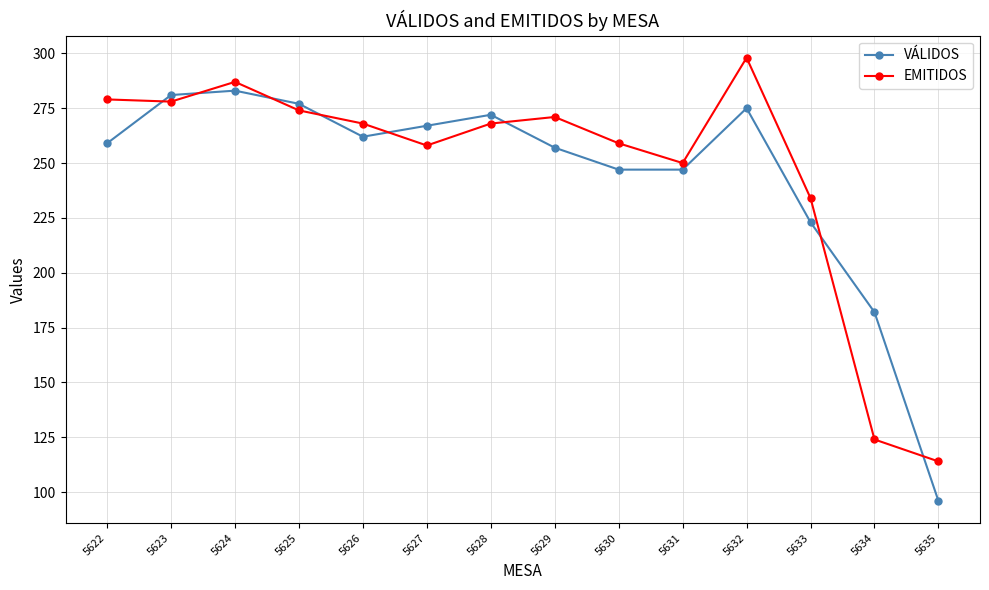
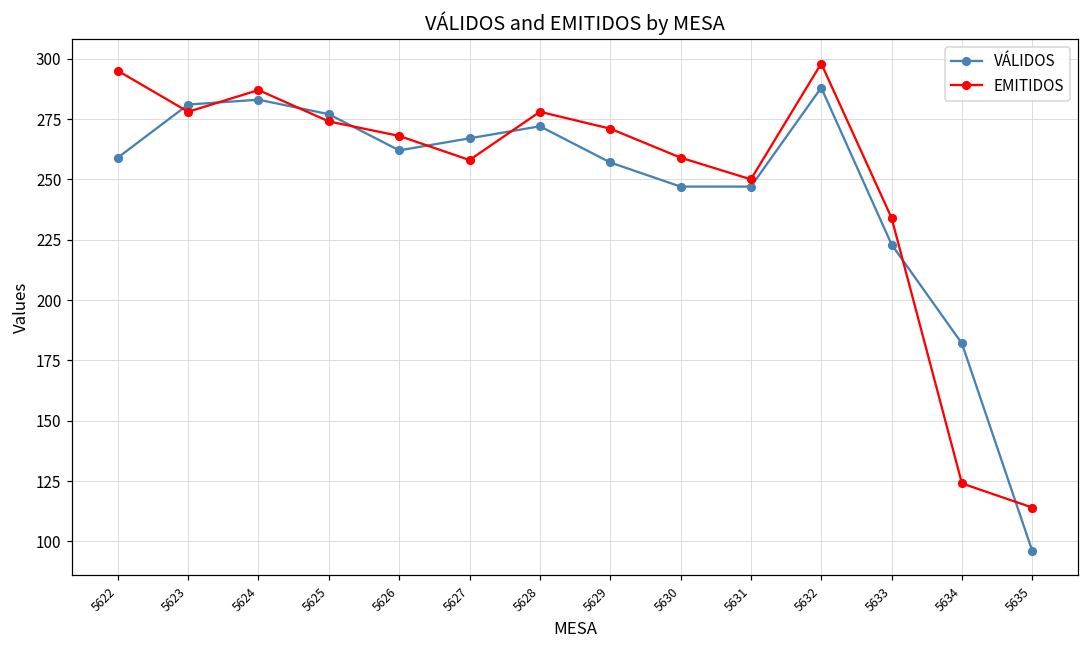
EMITIDOS, 5622: 279 -> 295
EMITIDOS, 5628: 268 -> 278
VÁLIDOS, 5632: 275 -> 288
